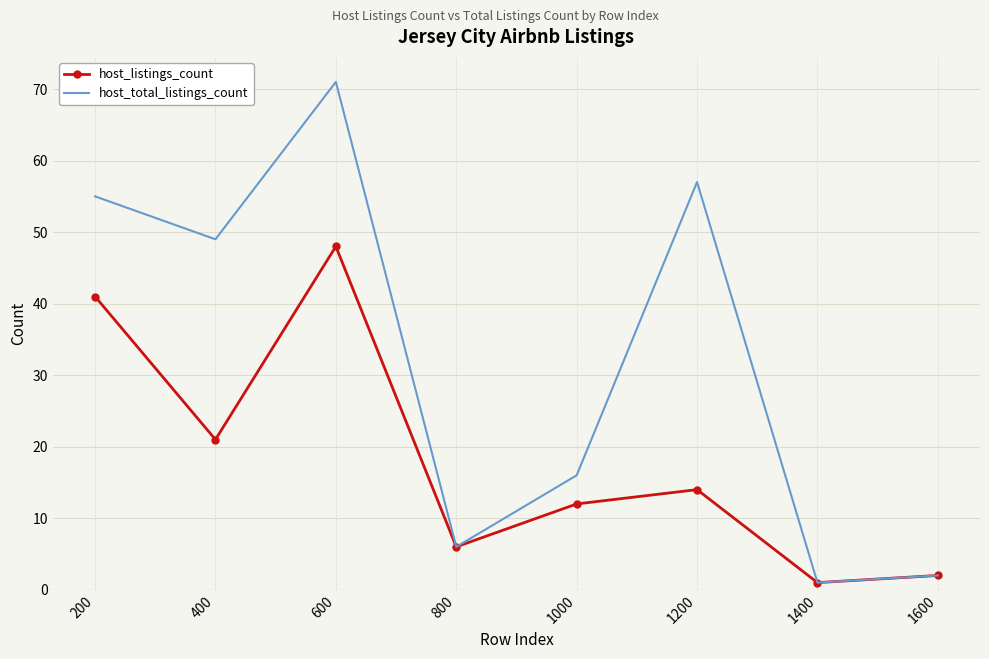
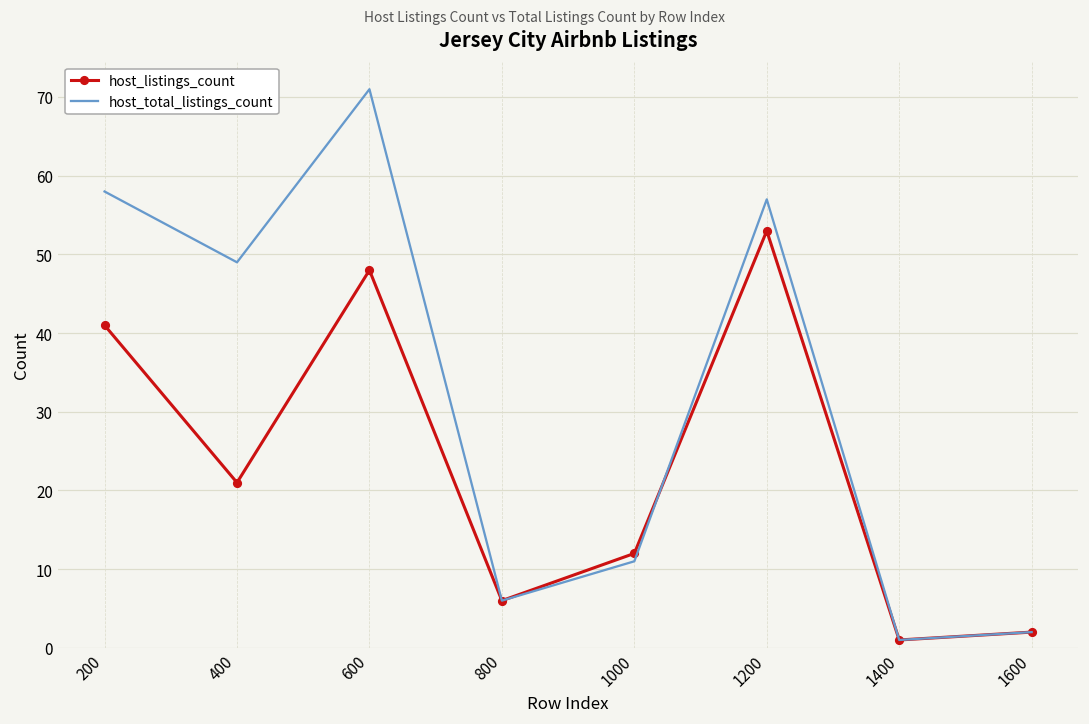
host_total_listings_count, 200: 55 -> 58
host_total_listings_count, 1000: 16 -> 11
host_listings_count, 1200: 14 -> 53
